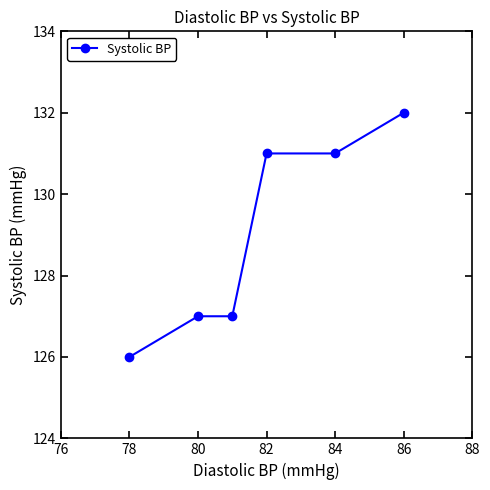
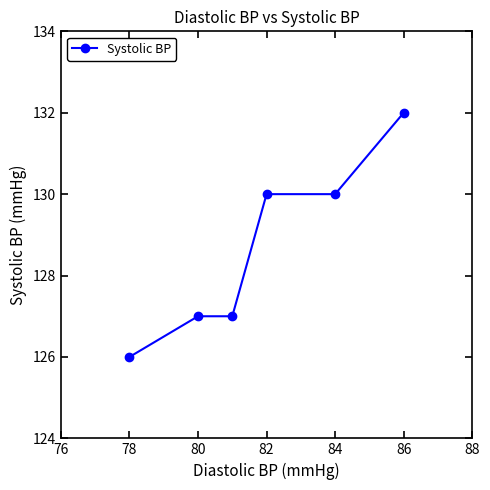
82: 131 -> 130
84: 131 -> 130
